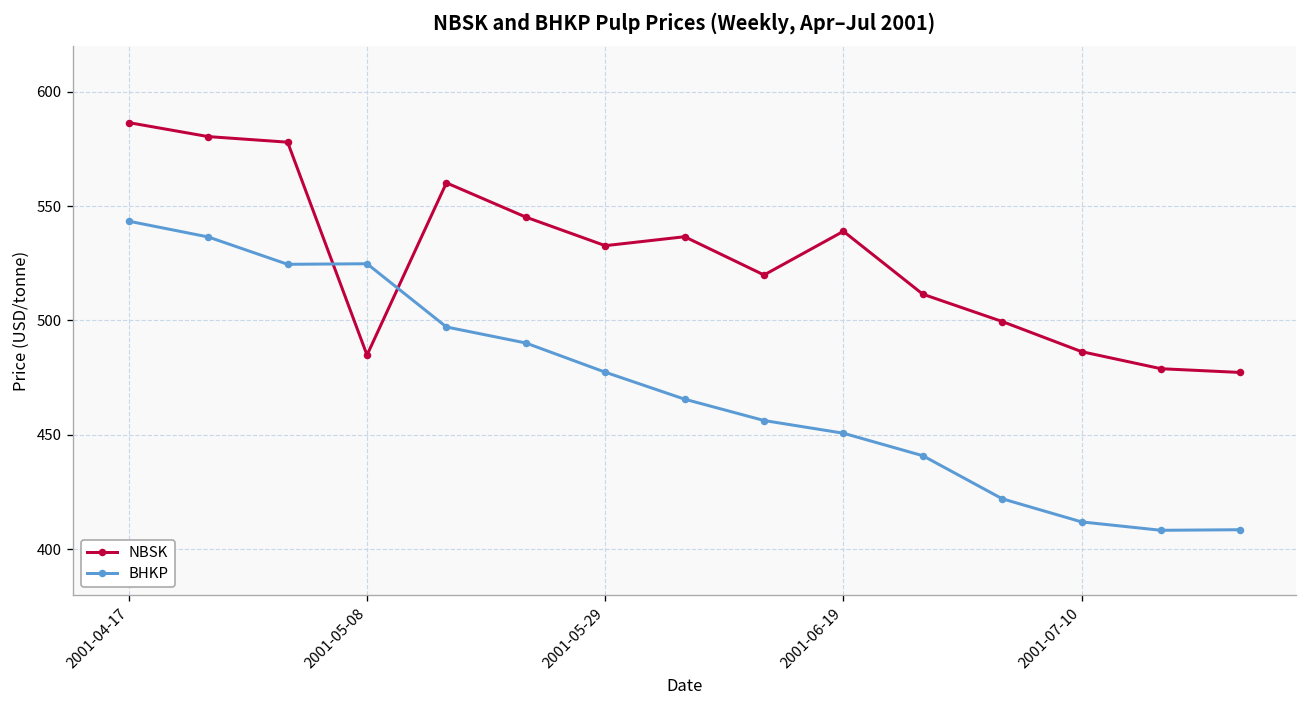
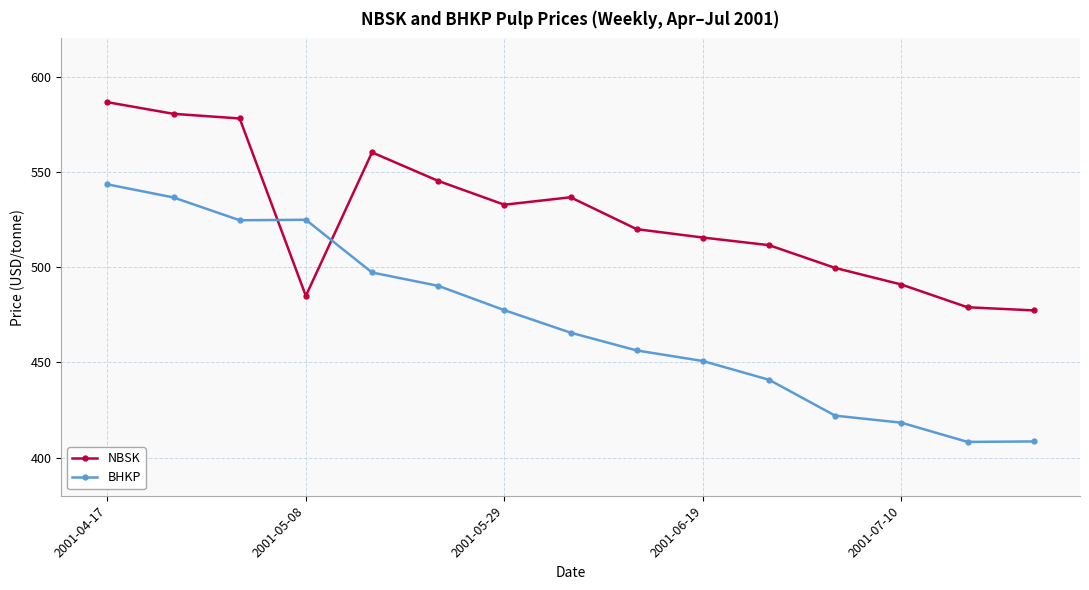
NBSK, 2001-06-19: 539 -> 516
NBSK, 2001-07-10: 486 -> 491
BHKP, 2001-07-10: 412 -> 418
